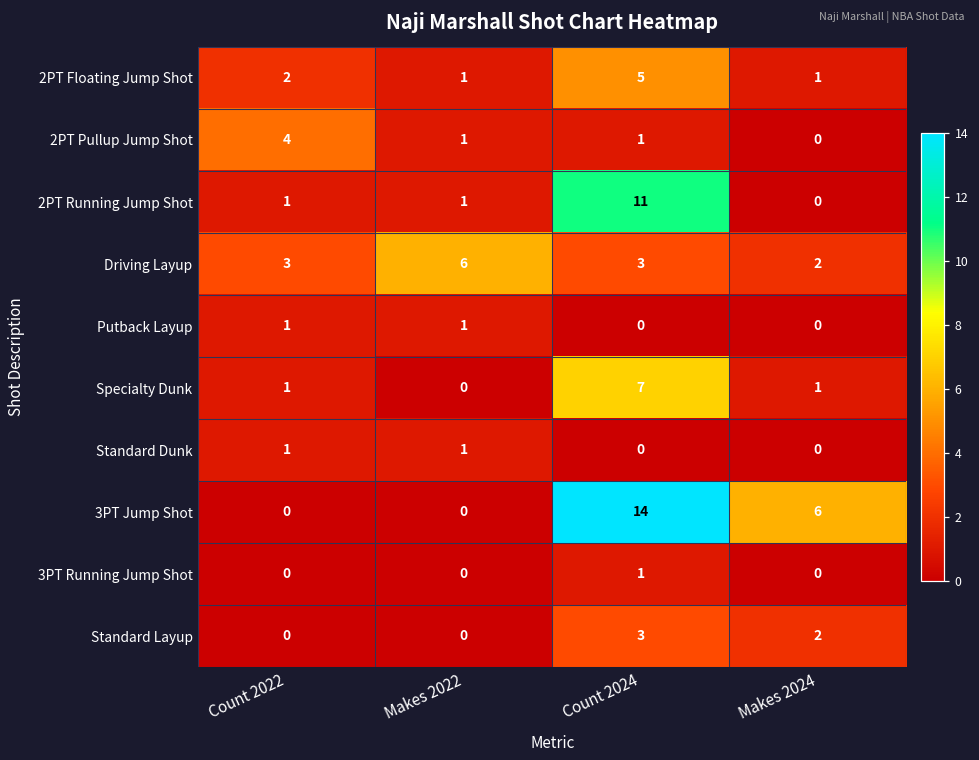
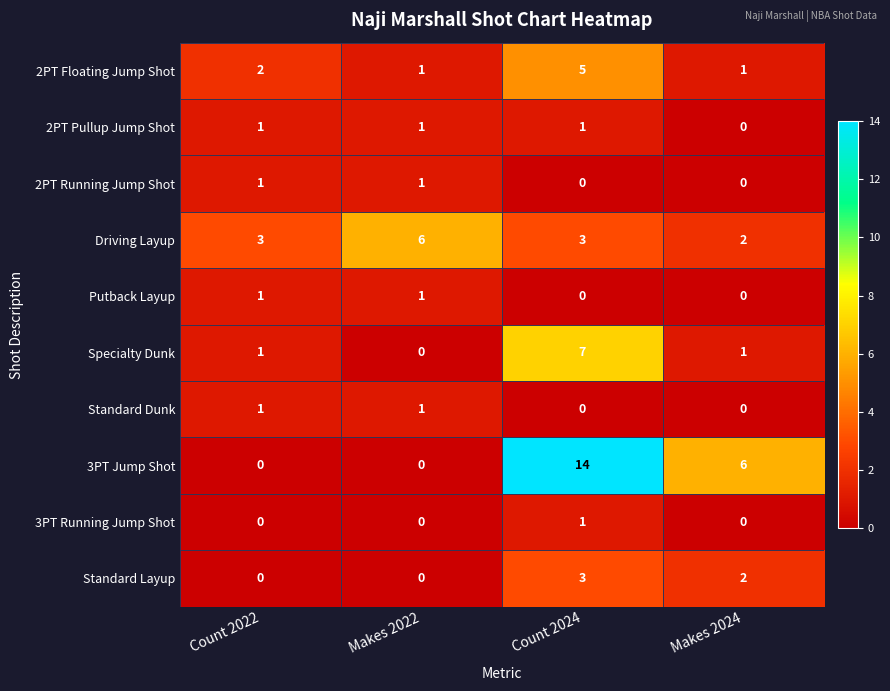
2PT Pullup Jump Shot, Count 2022: 4 -> 1
2PT Running Jump Shot, Count 2024: 11 -> 0
